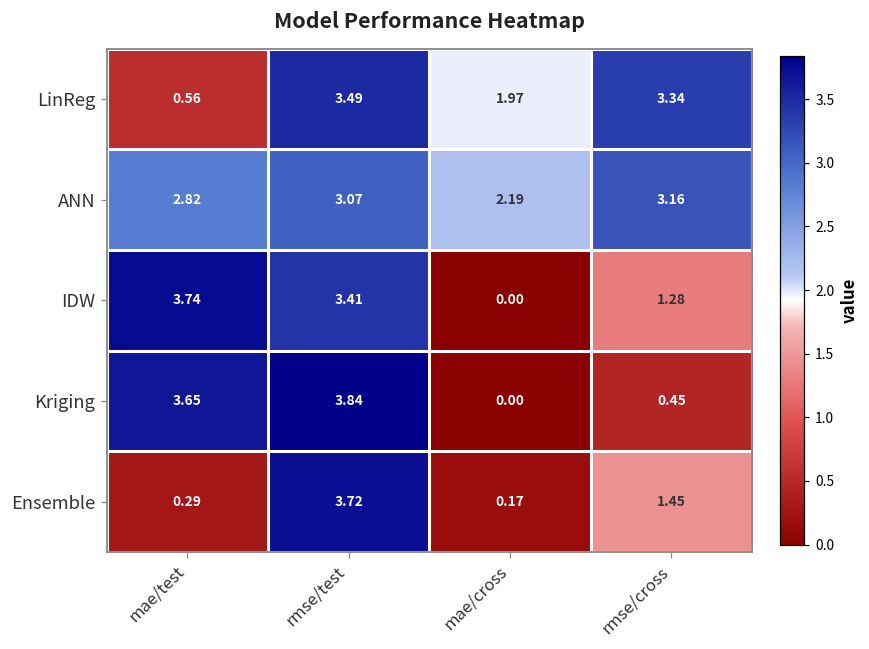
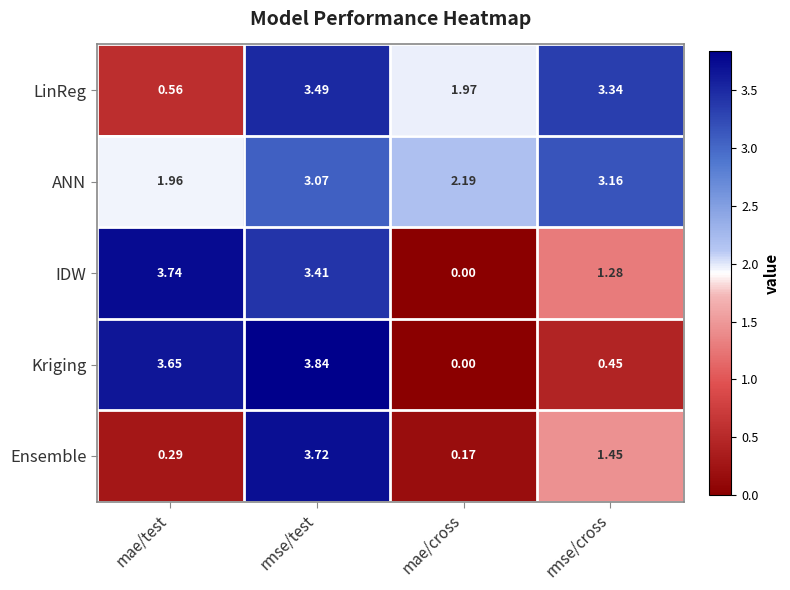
ANN, mae/test: 2.82 -> 1.96
